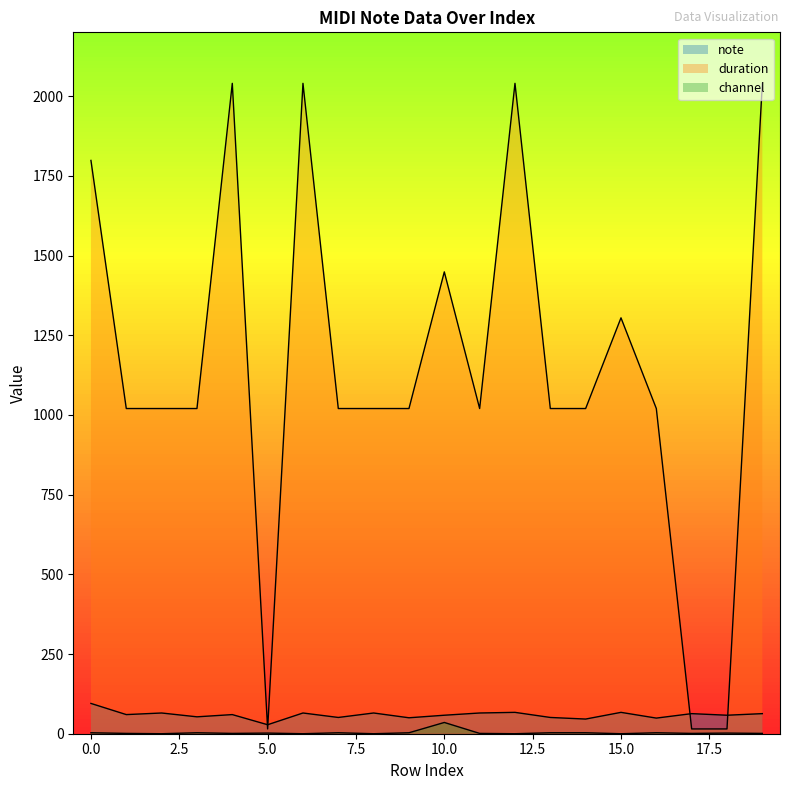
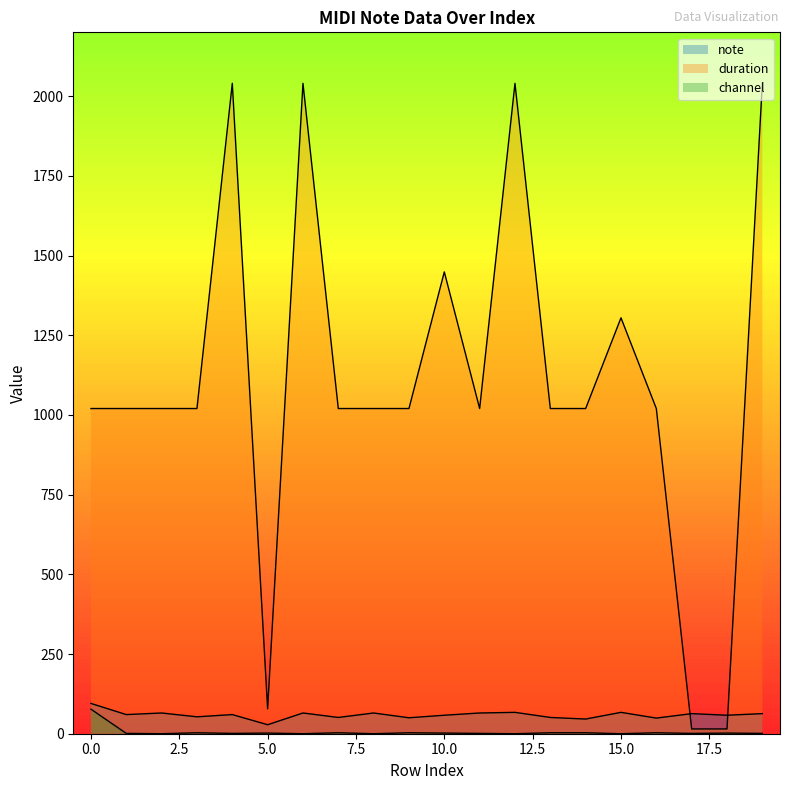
duration, 0.0: 1800 -> 1020
channel, 0.0: 0 -> 80
duration, 5.0: 20 -> 80
channel, 10.0: 40 -> 0
